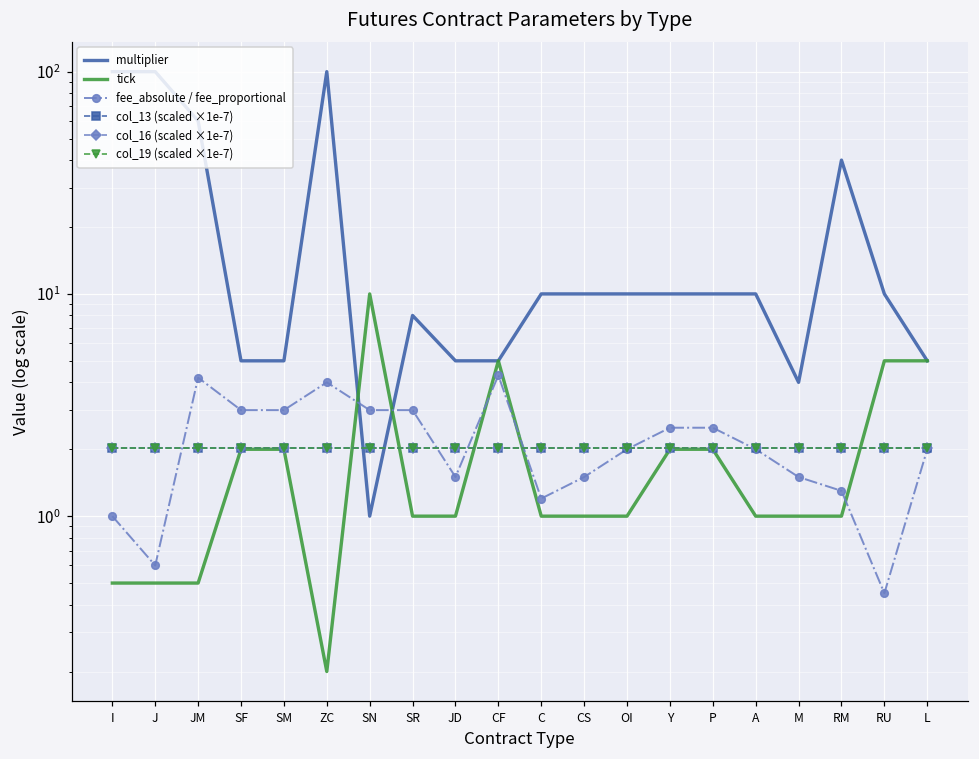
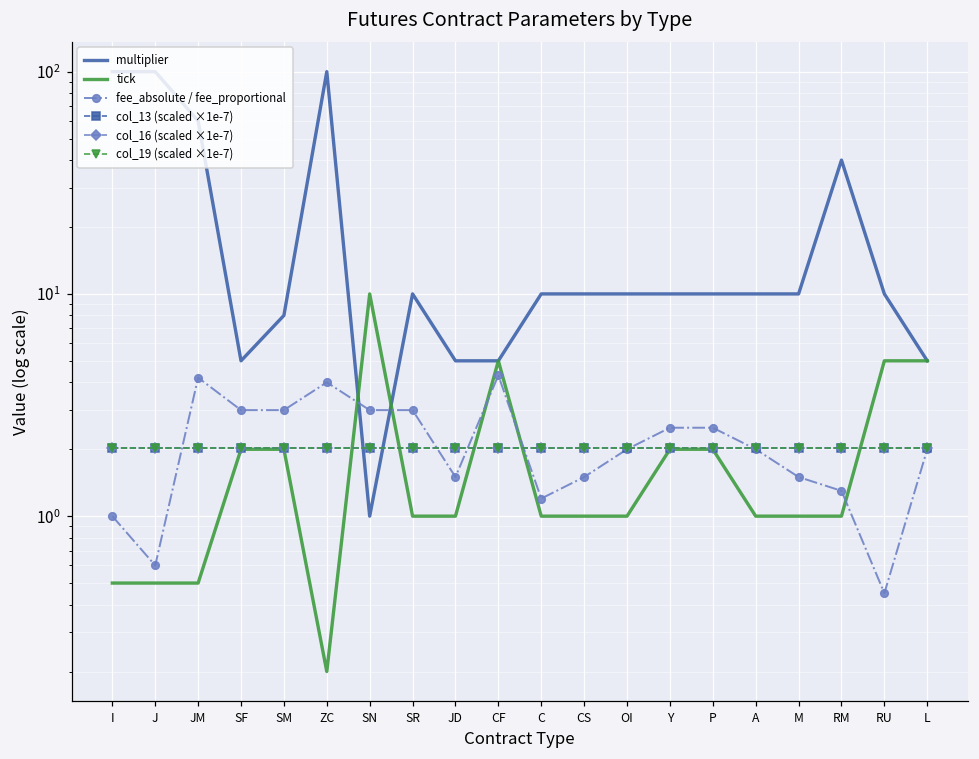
multiplier, SM: 5 -> 8
multiplier, SR: 8 -> 10
multiplier, M: 4 -> 10
